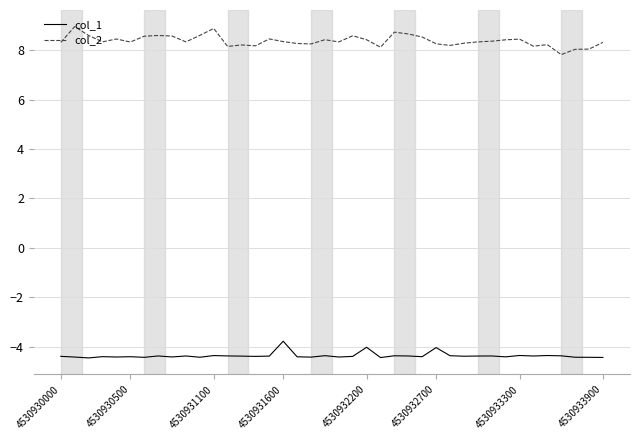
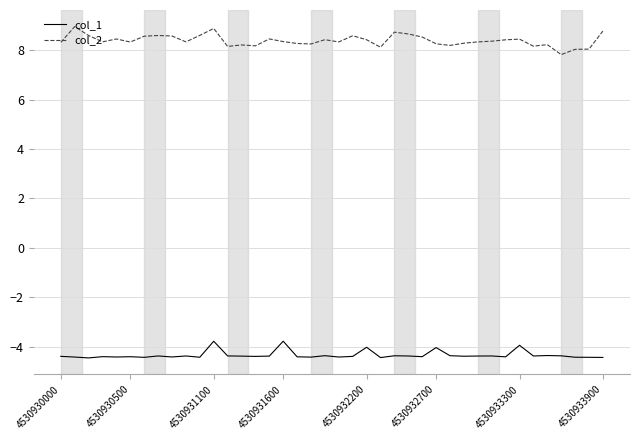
col_1, 4530931100: -4.4 -> -3.8
col_1, 4530933300: -4.4 -> -3.9
col_2, 4530933900: 8.3 -> 8.8
